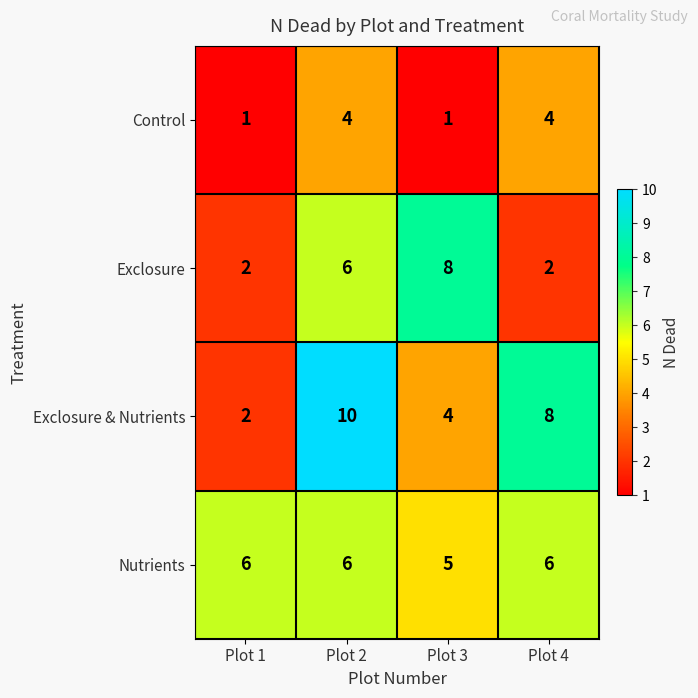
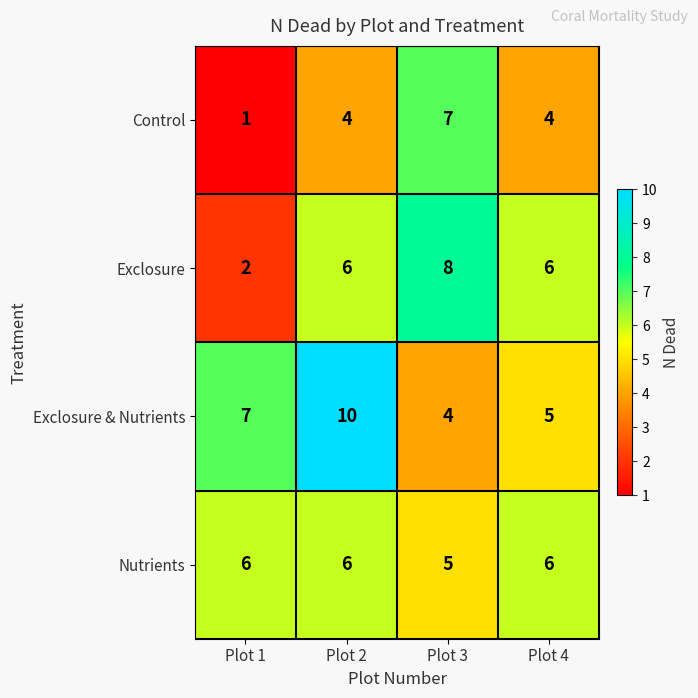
Control, Plot 3: 1 -> 7
Exclosure, Plot 4: 2 -> 6
Exclosure & Nutrients, Plot 1: 2 -> 7
Exclosure & Nutrients, Plot 4: 8 -> 5
